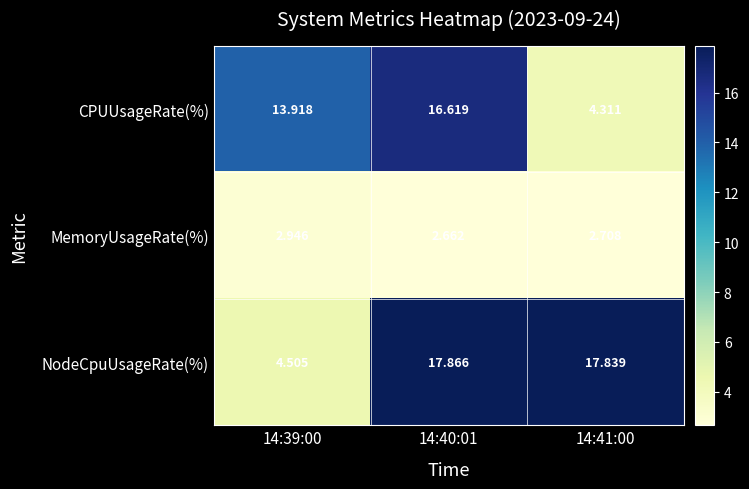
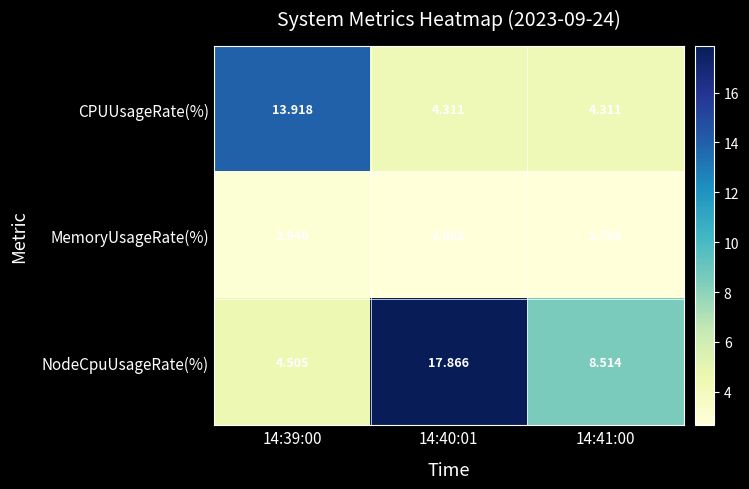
CPUUsageRate(%), 14:40:01: 16.619 -> 4.311
NodeCpuUsageRate(%), 14:41:00: 17.839 -> 8.514
